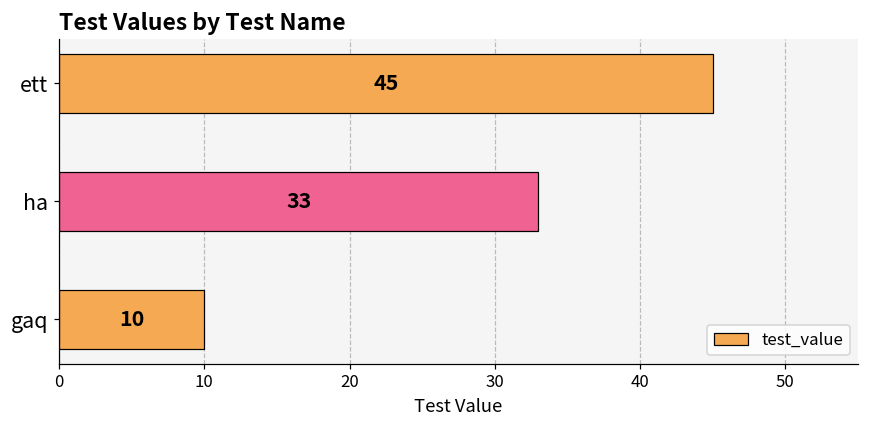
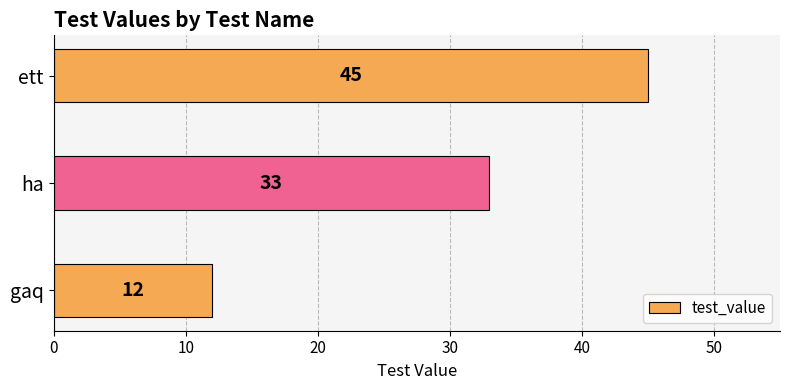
gaq: 10 -> 12
